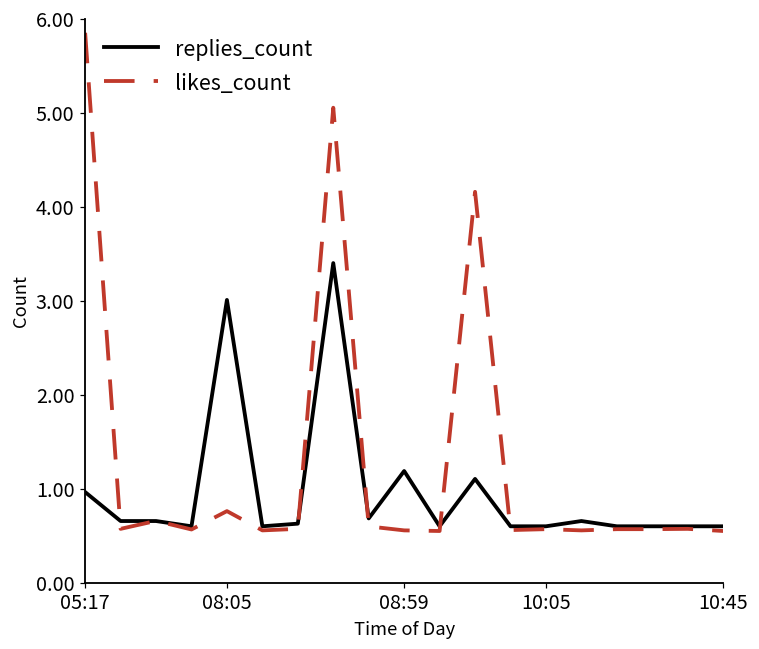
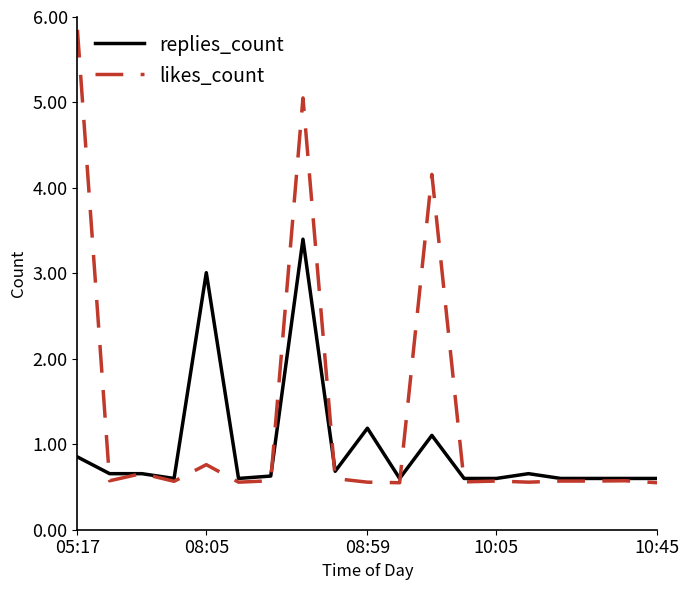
replies_count, 05:17: 1.0 -> 0.9
